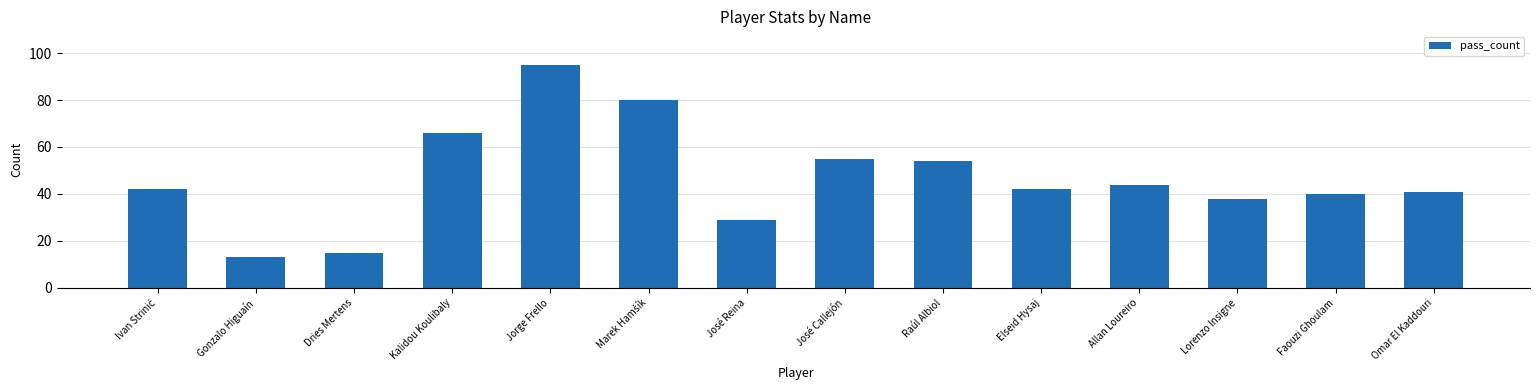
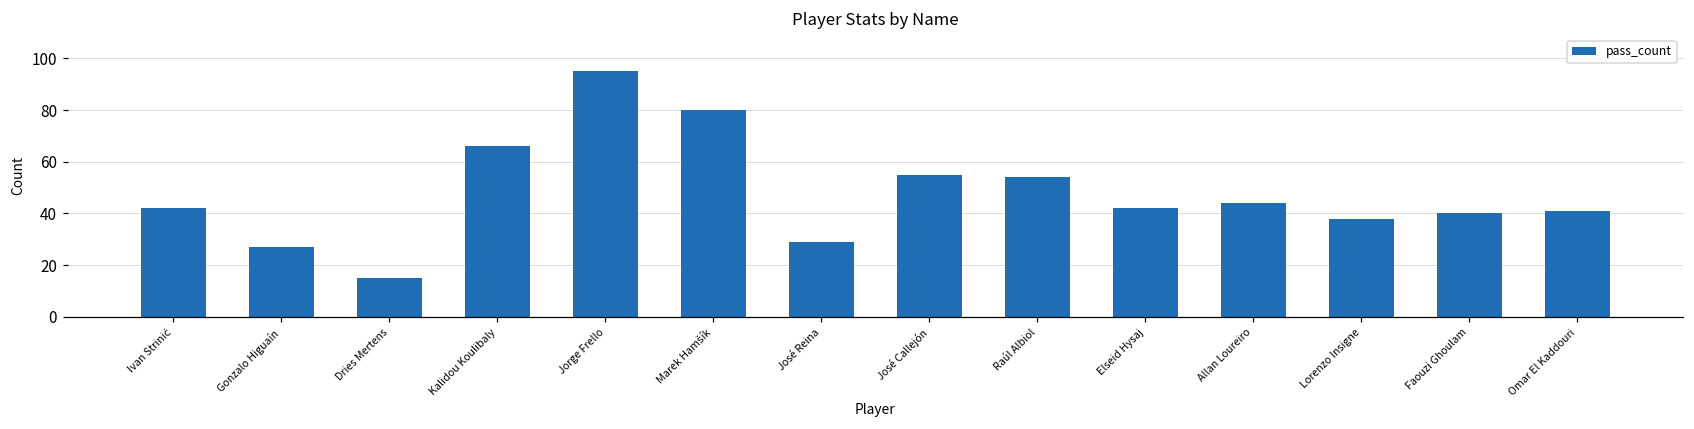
Gonzalo Higuaín: 13 -> 27
